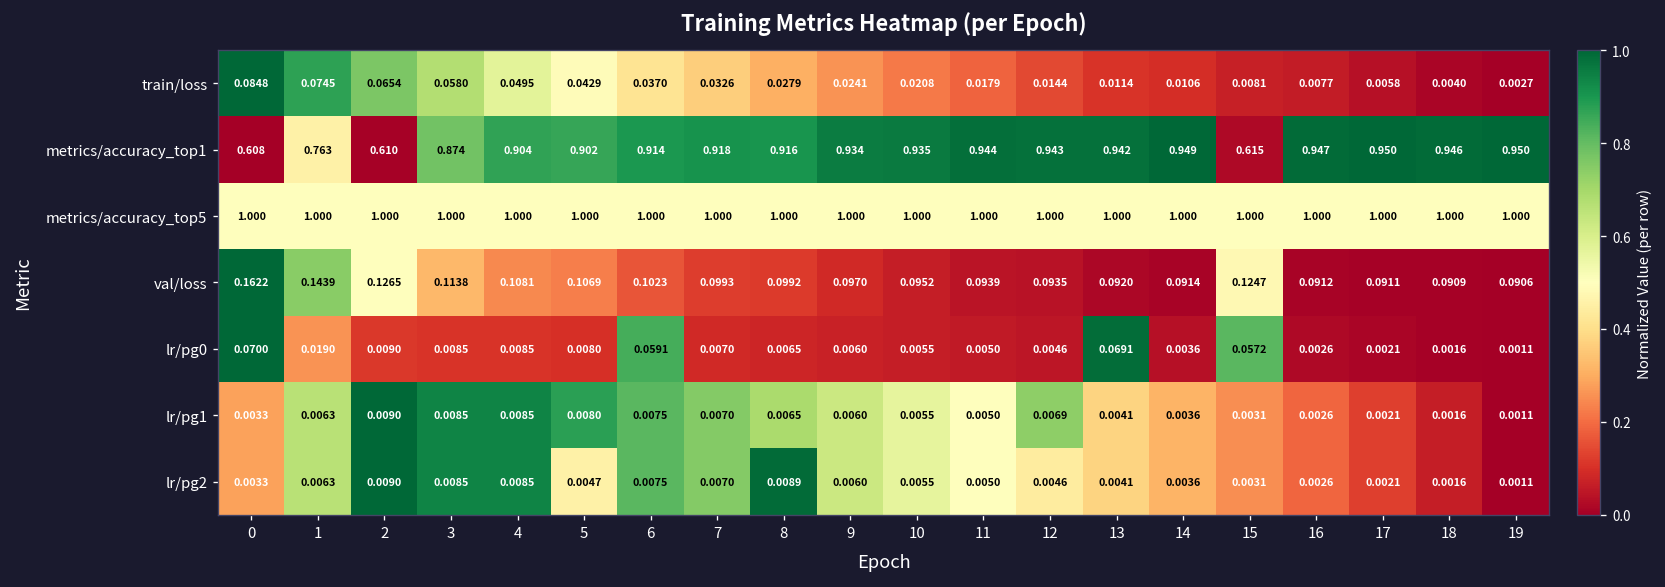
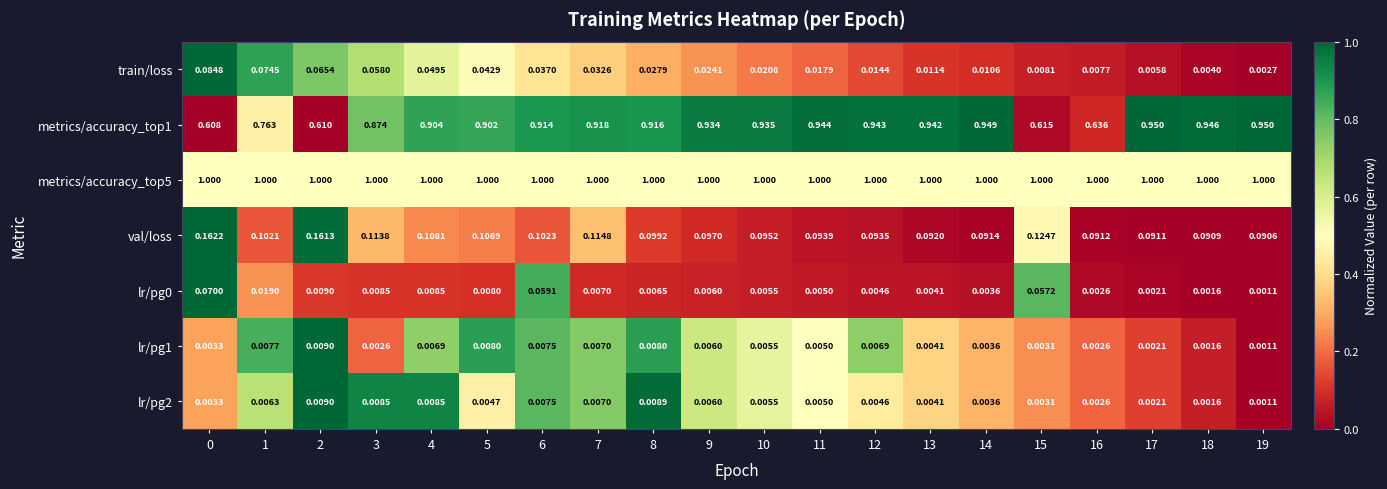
metrics/accuracy_top1, 16: 0.947 -> 0.636
val/loss, 1: 0.1439 -> 0.1021
val/loss, 2: 0.1265 -> 0.1613
val/loss, 7: 0.0993 -> 0.1148
lr/pg0, 13: 0.0691 -> 0.0041
lr/pg1, 1: 0.0063 -> 0.0077
lr/pg1, 3: 0.0085 -> 0.0026
lr/pg1, 4: 0.0085 -> 0.0069
lr/pg1, 8: 0.0065 -> 0.0080
